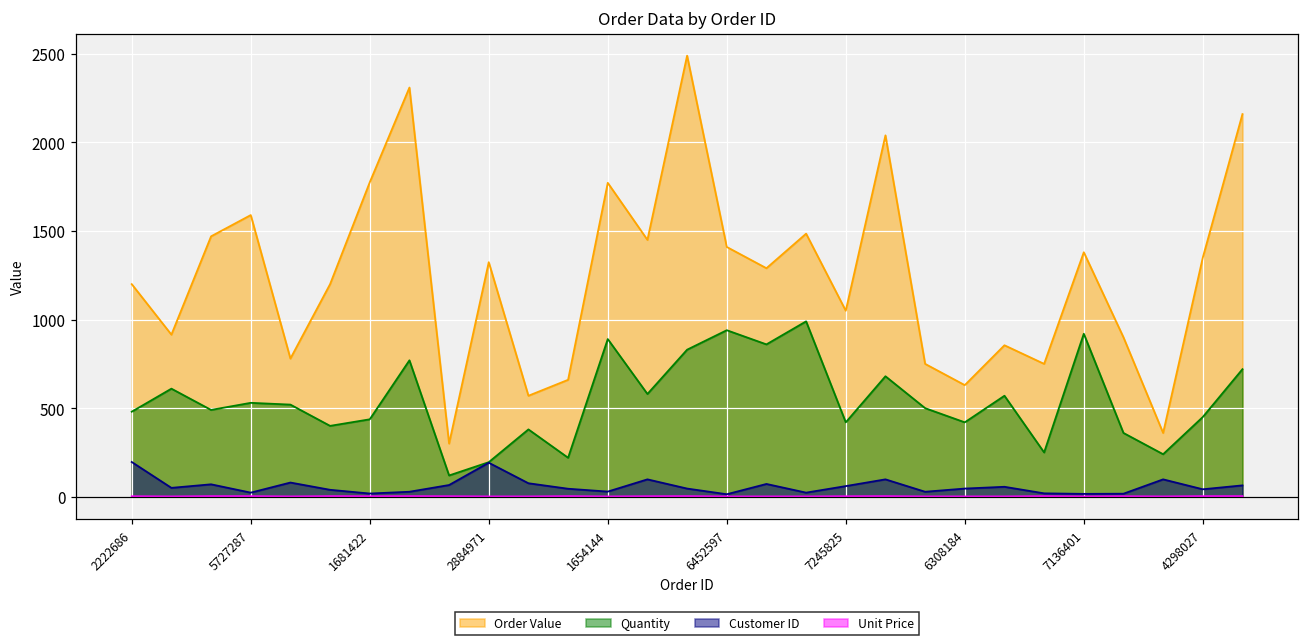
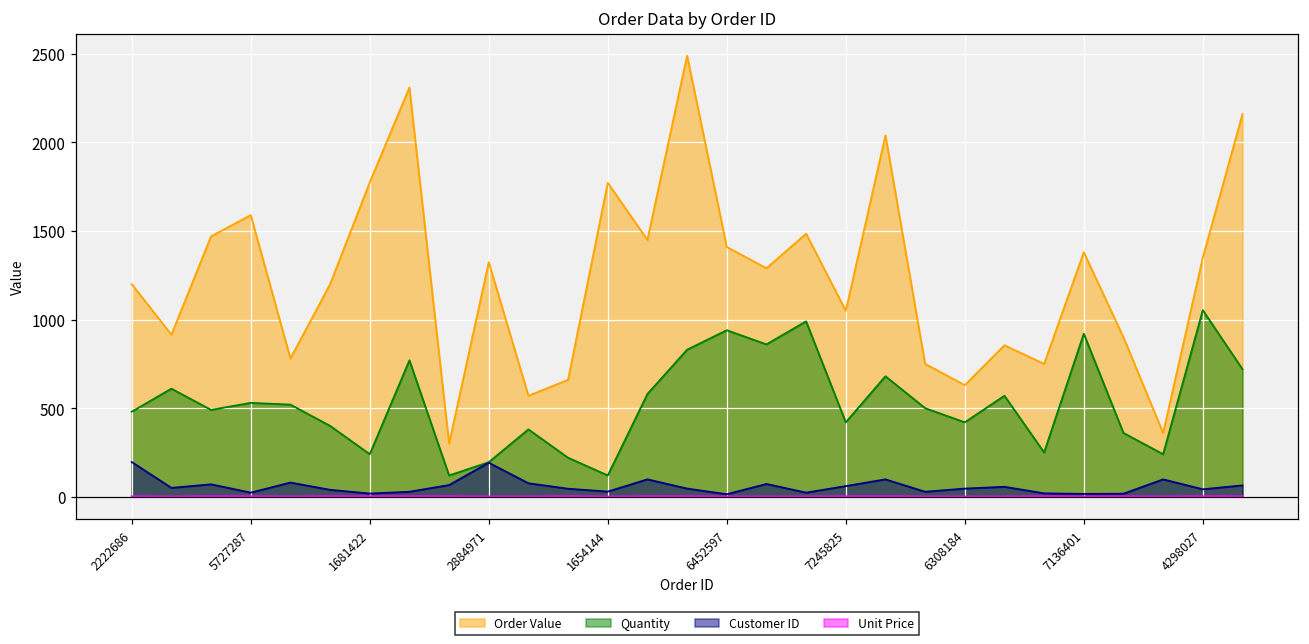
Quantity, 1681422: 440 -> 240
Quantity, 1654144: 890 -> 120
Quantity, 4298027: 450 -> 1050
